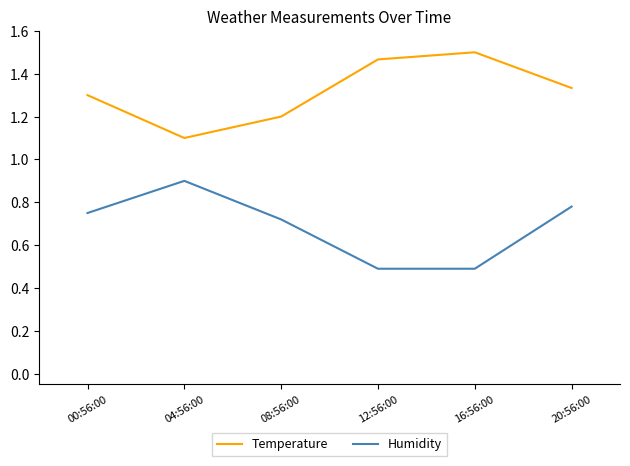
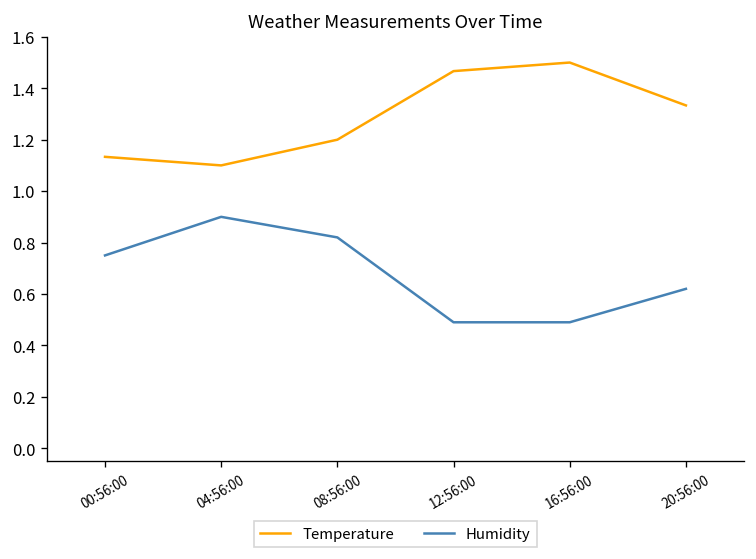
Temperature, 00:56:00: 1.30 -> 1.13
Humidity, 08:56:00: 0.72 -> 0.82
Humidity, 20:56:00: 0.78 -> 0.62
